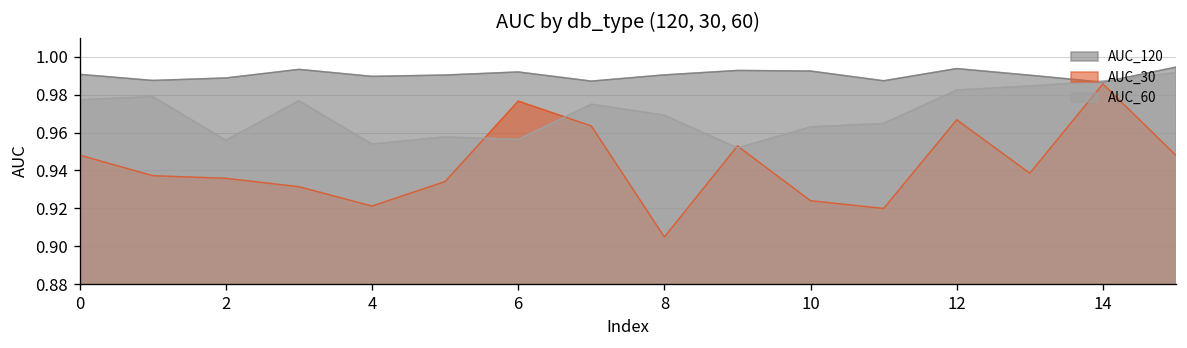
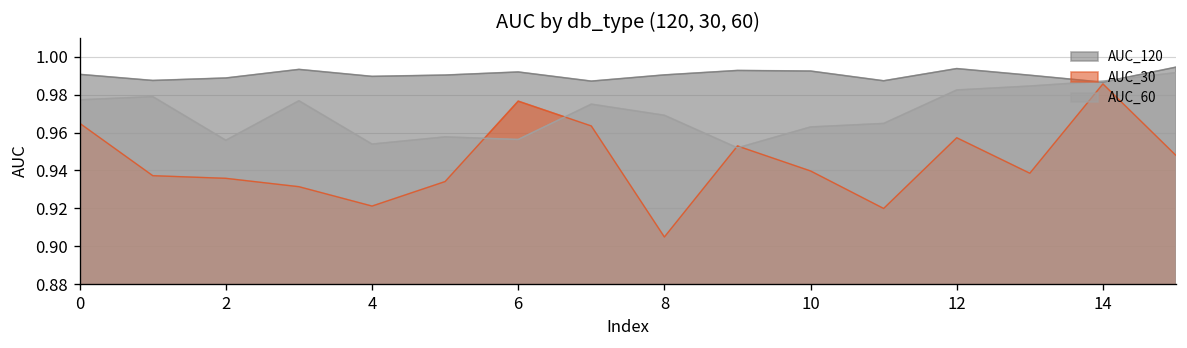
AUC_30, 0: 0.948 -> 0.965
AUC_30, 10: 0.924 -> 0.940
AUC_30, 12: 0.967 -> 0.957
